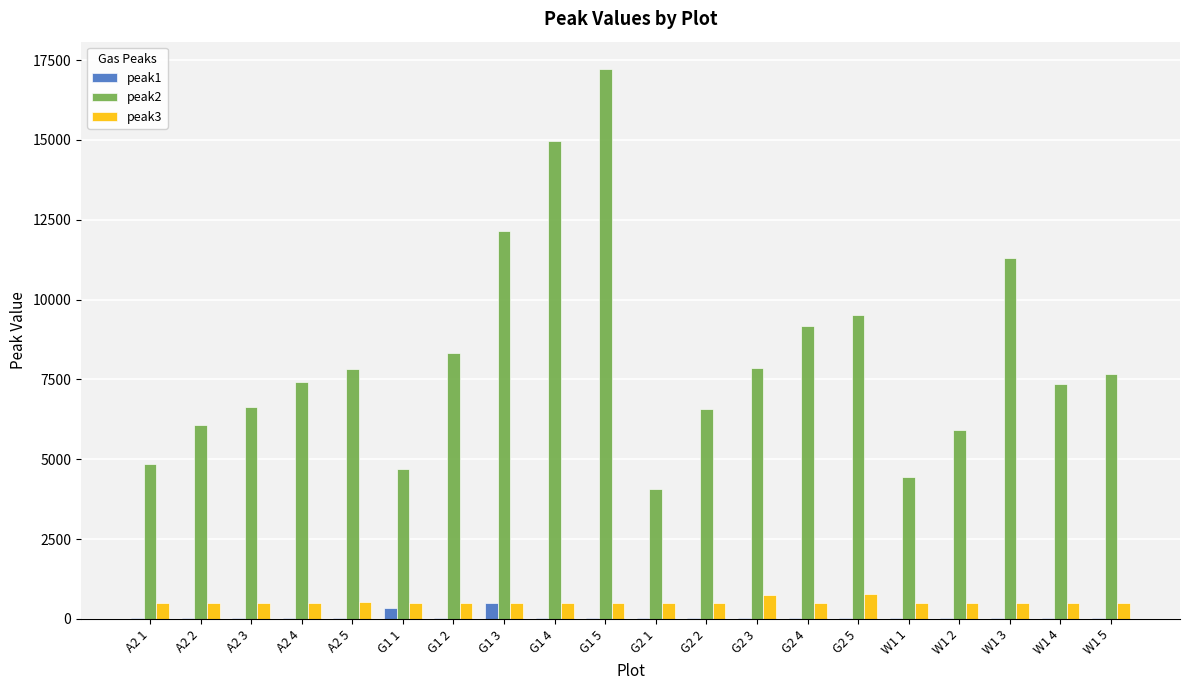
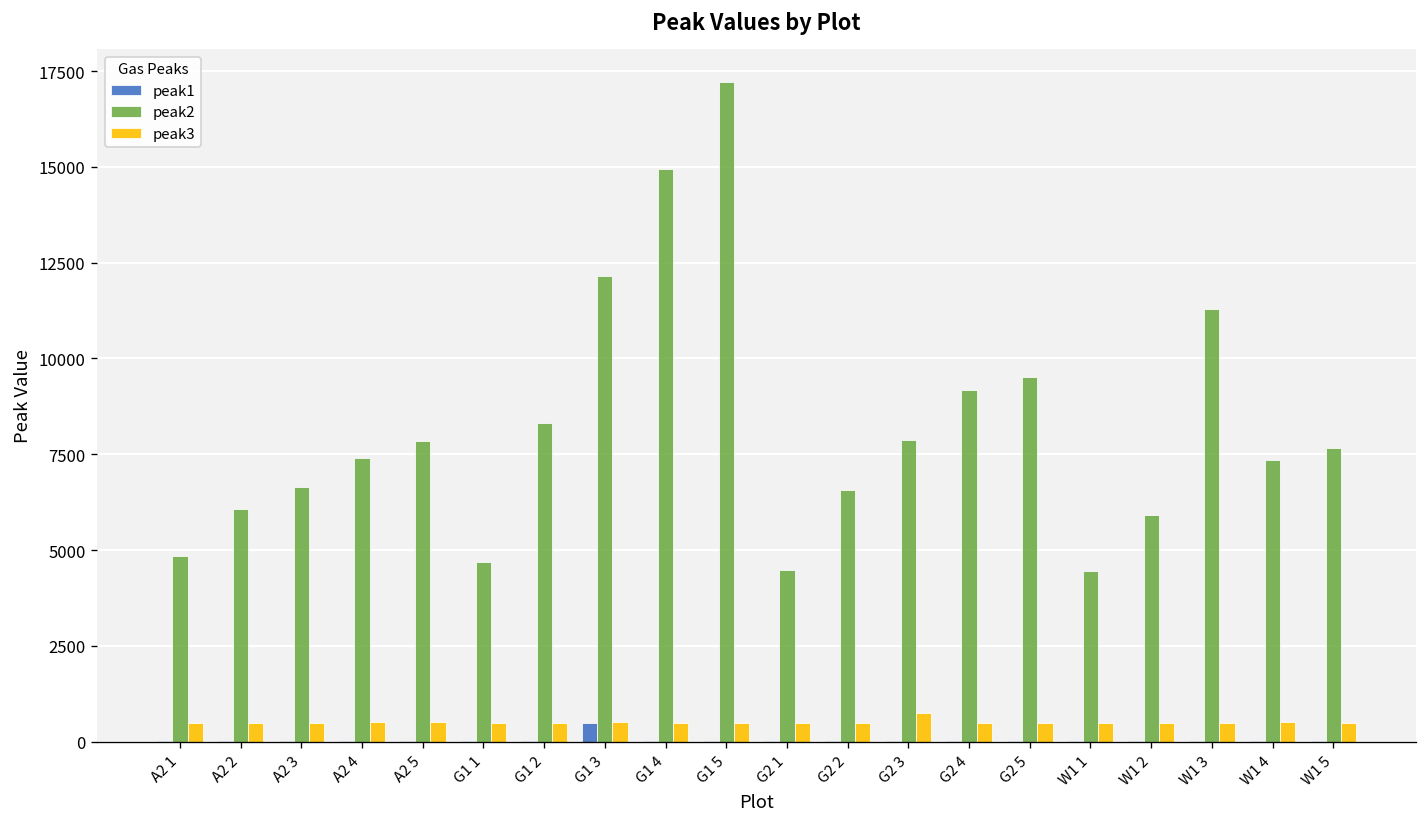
peak1, G1 1: 300 -> 0
peak2, G2 1: 4100 -> 4500
peak3, G2 5: 800 -> 500
